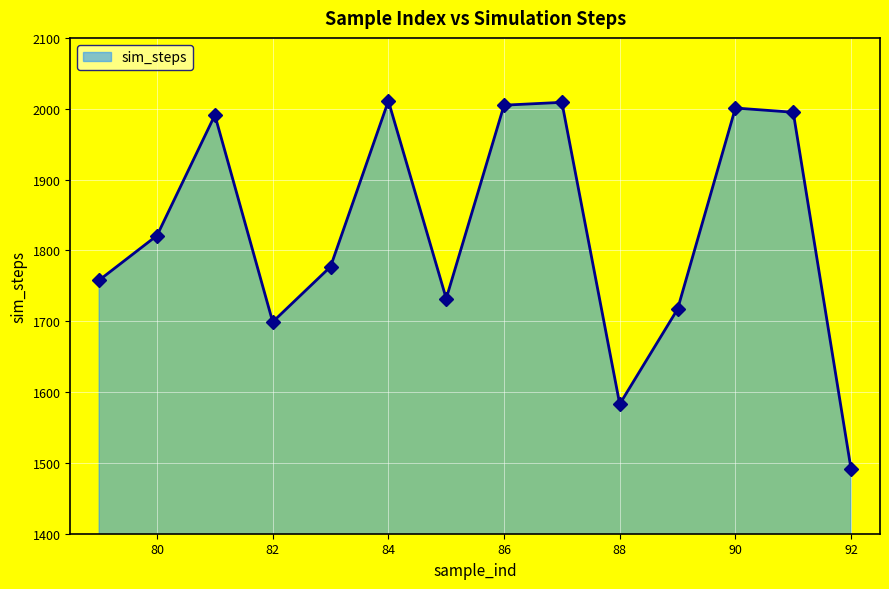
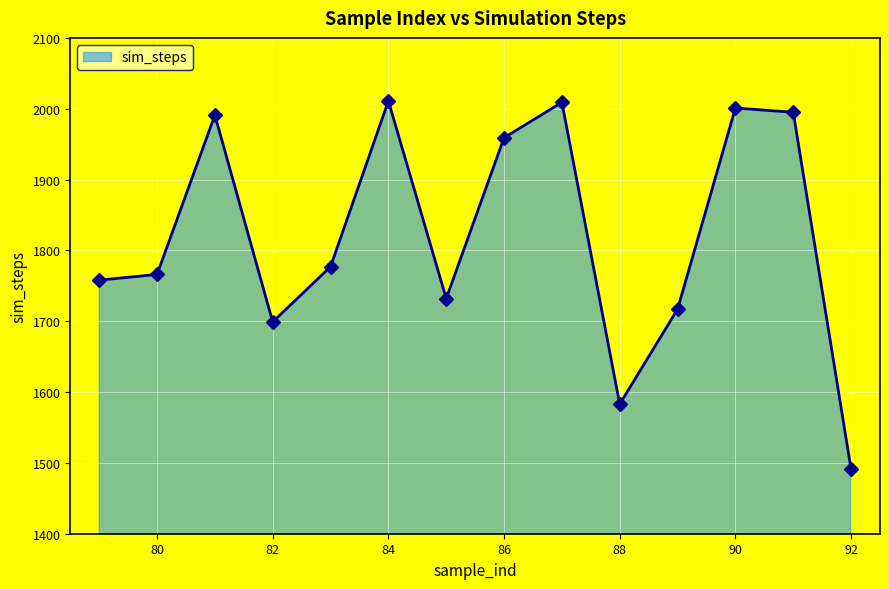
80: 1820 -> 1770
86: 2010 -> 1960
